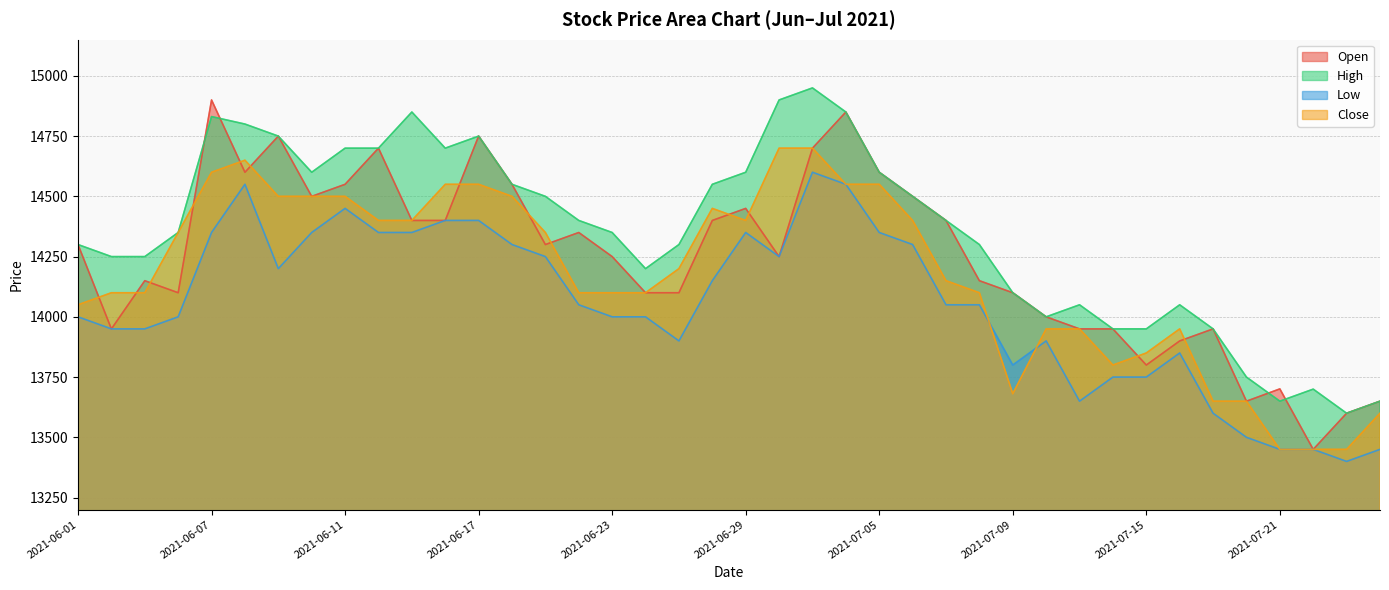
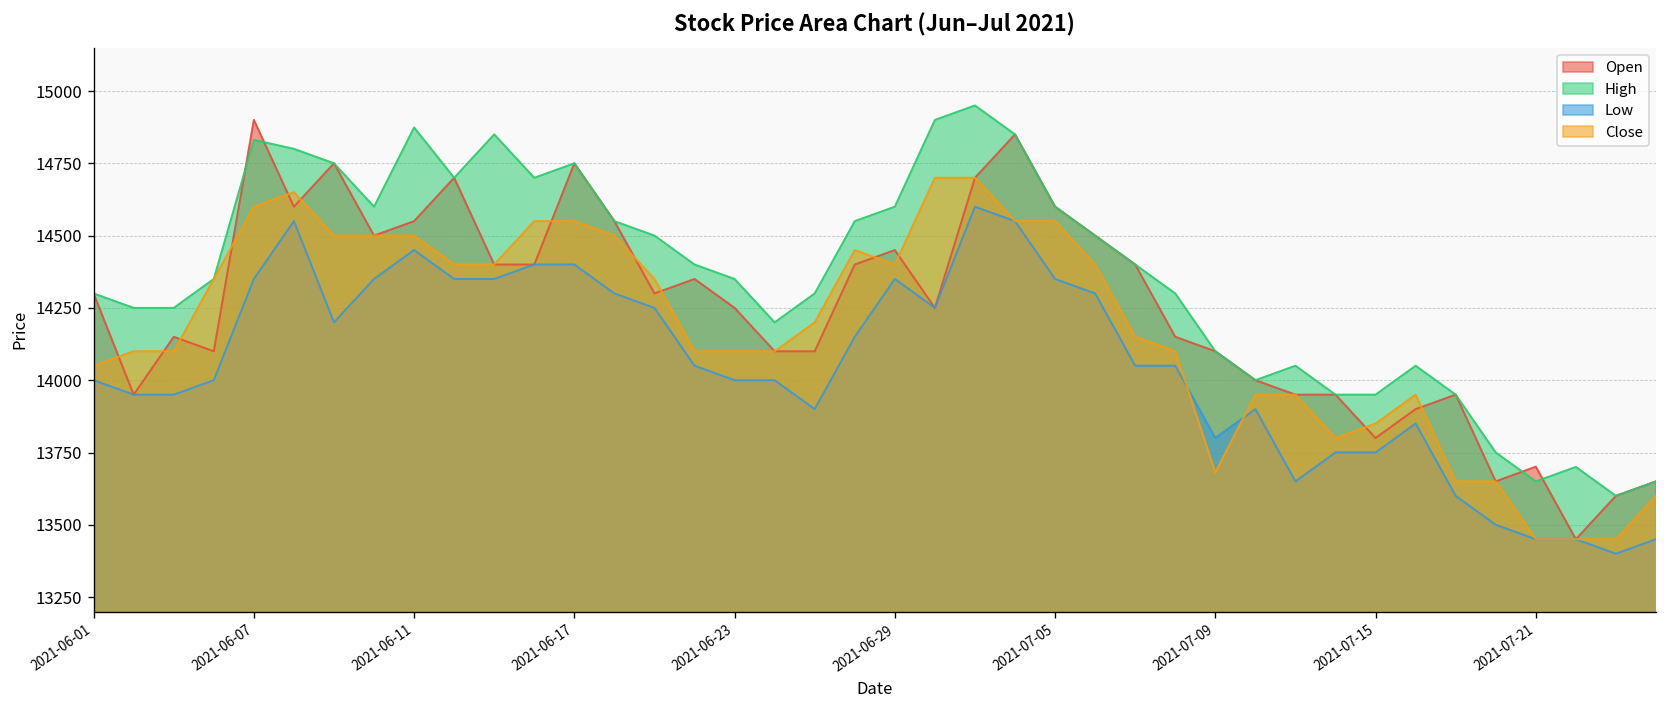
High, 2021-06-11: 14700 -> 14870
